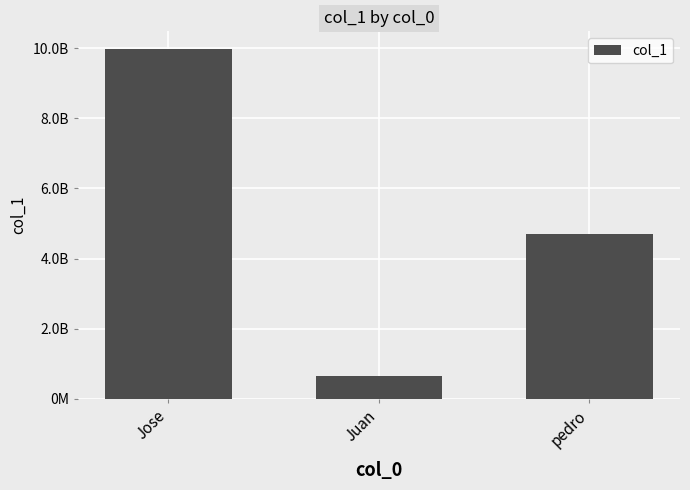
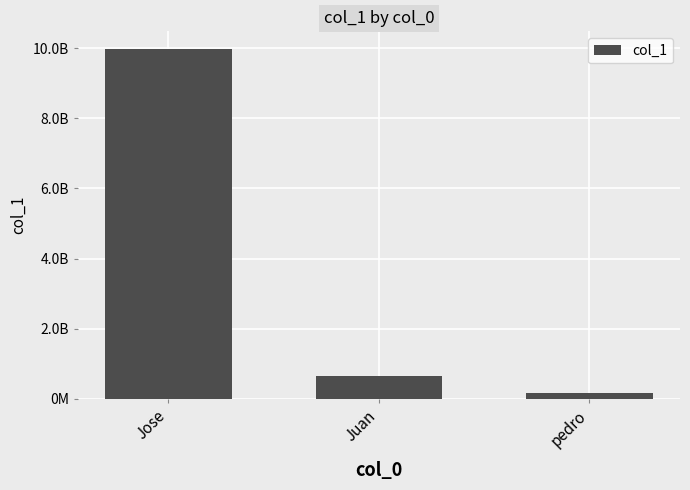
pedro: 4700000000 -> 200000000
